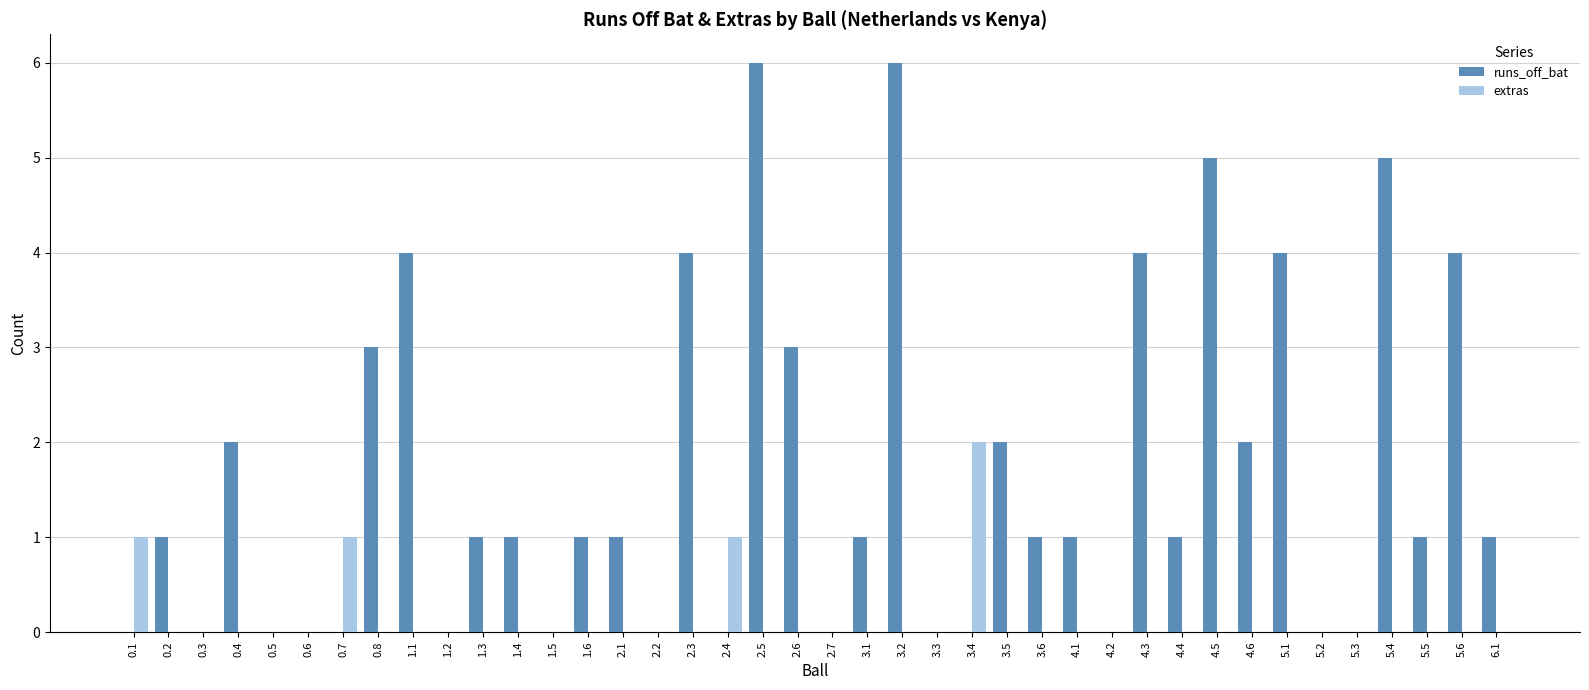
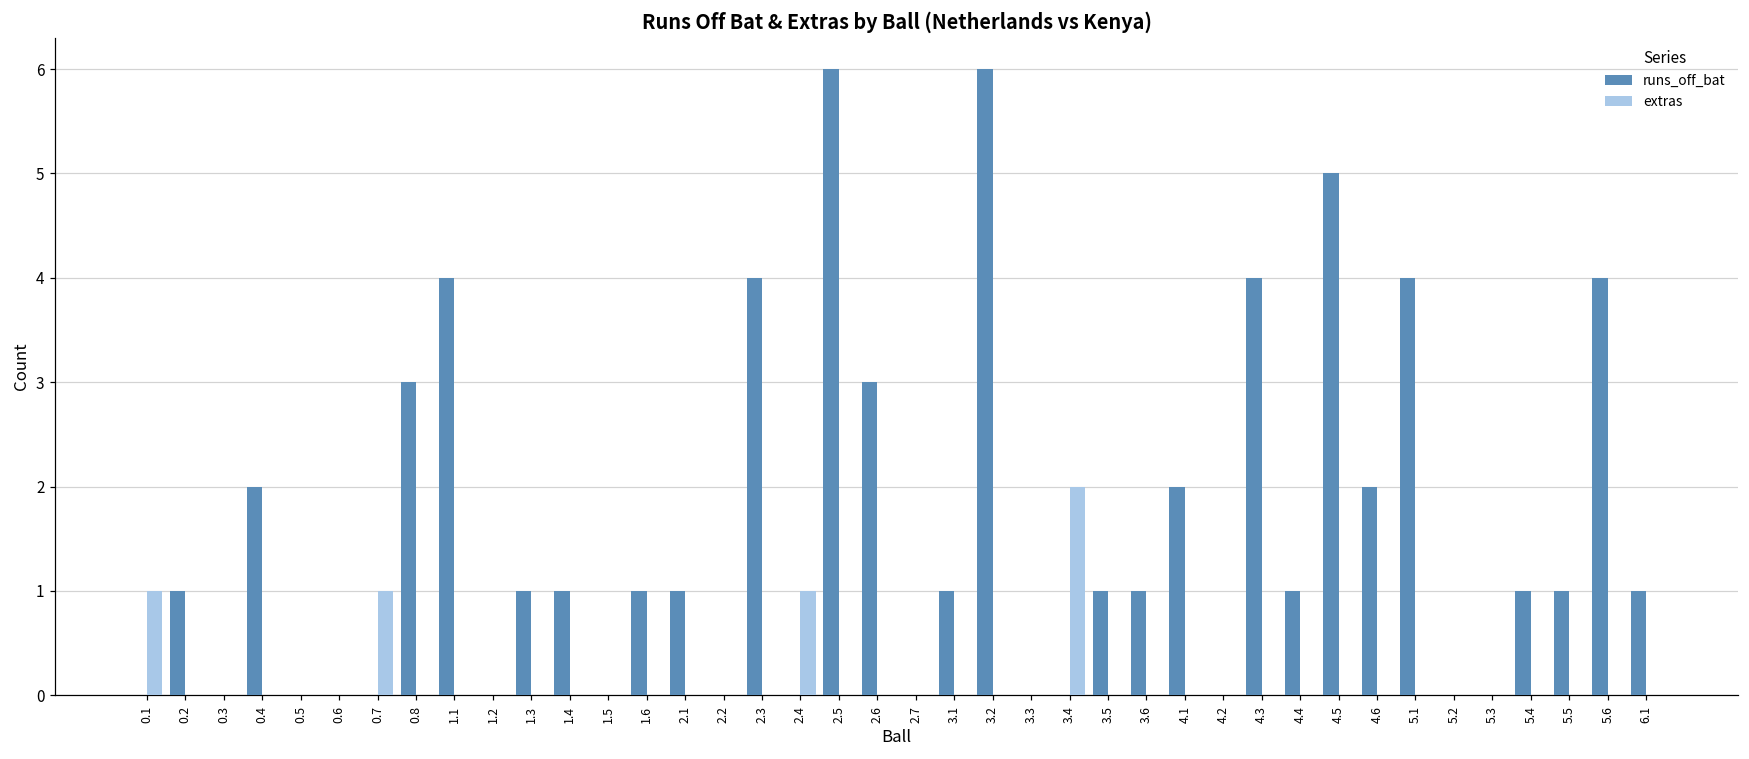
runs_off_bat, 3.5: 2 -> 1
runs_off_bat, 4.1: 1 -> 2
runs_off_bat, 5.4: 5 -> 1
